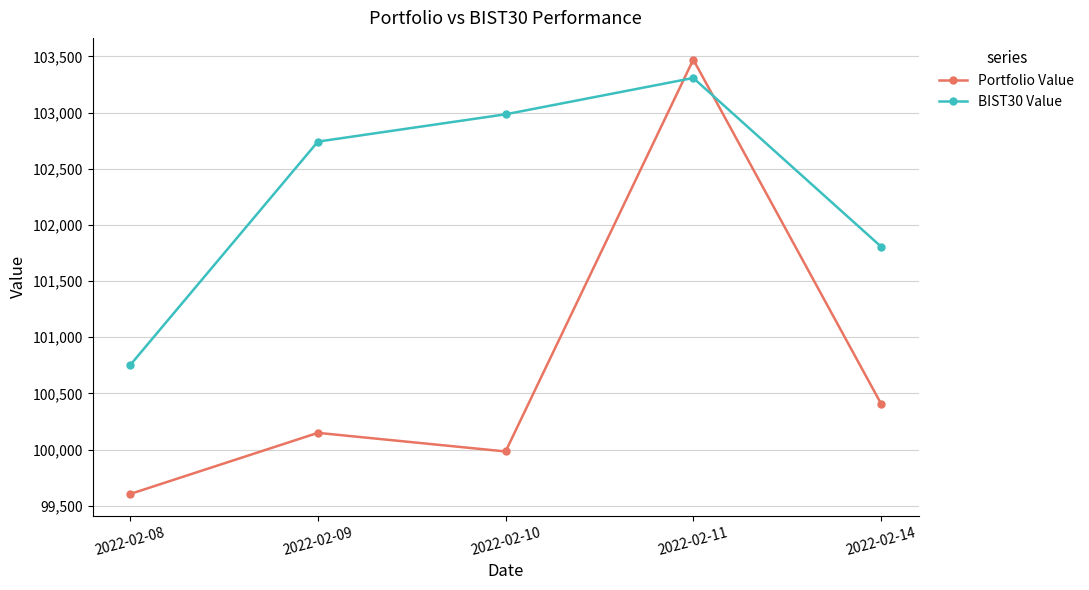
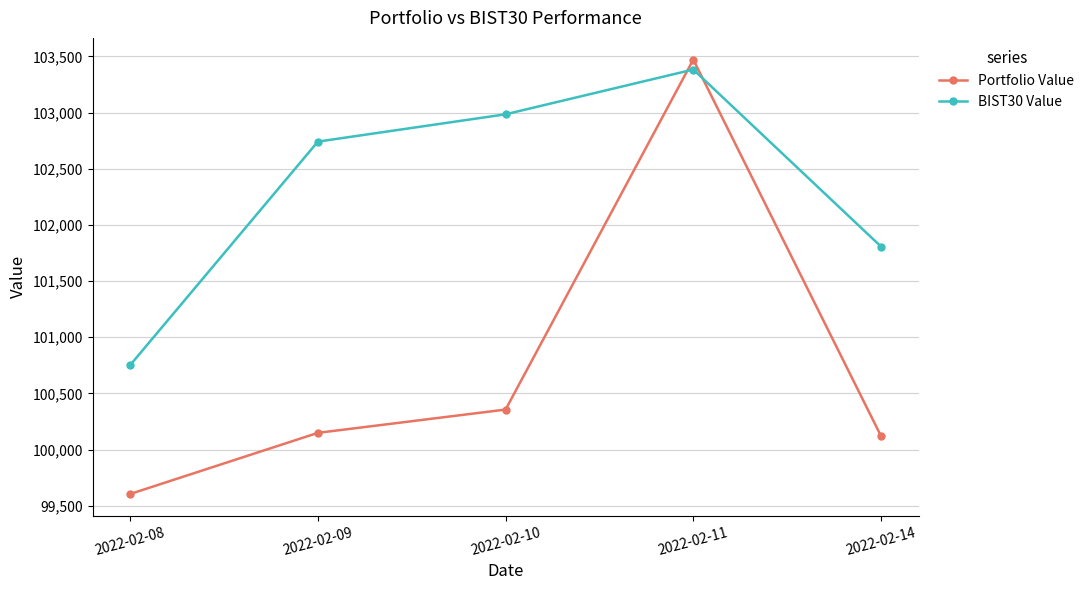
Portfolio Value, 2022-02-10: 99,980 -> 100,360
BIST30 Value, 2022-02-11: 103,310 -> 103,380
Portfolio Value, 2022-02-14: 100,410 -> 100,120
